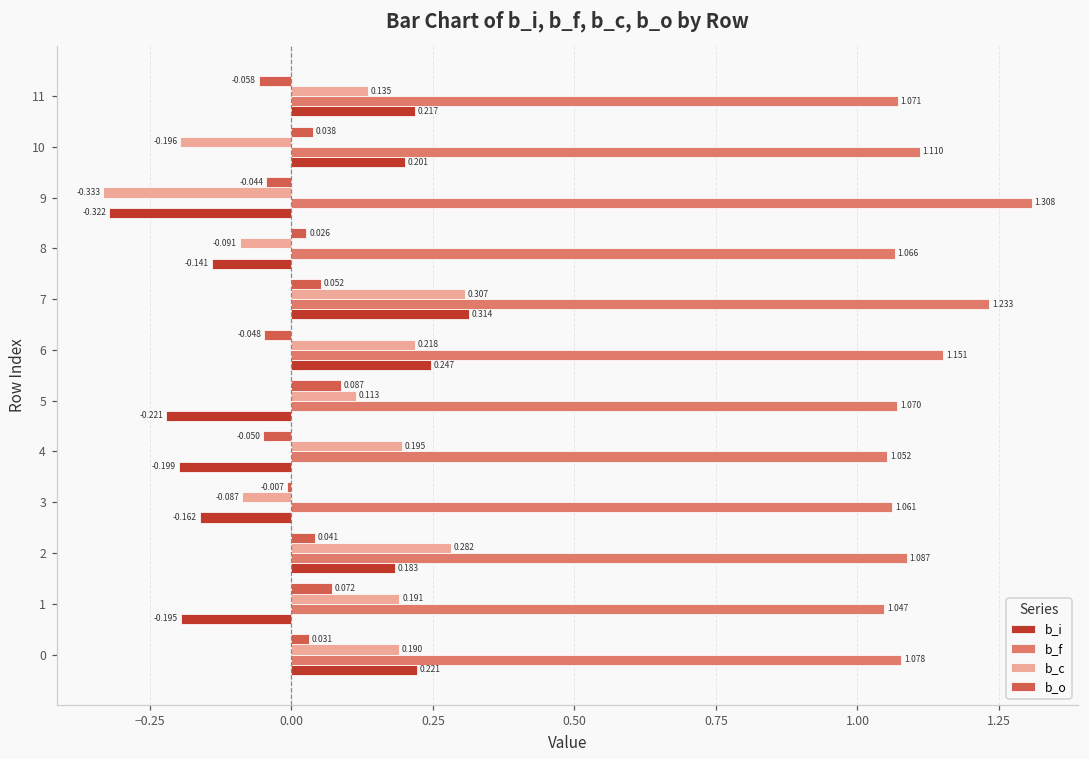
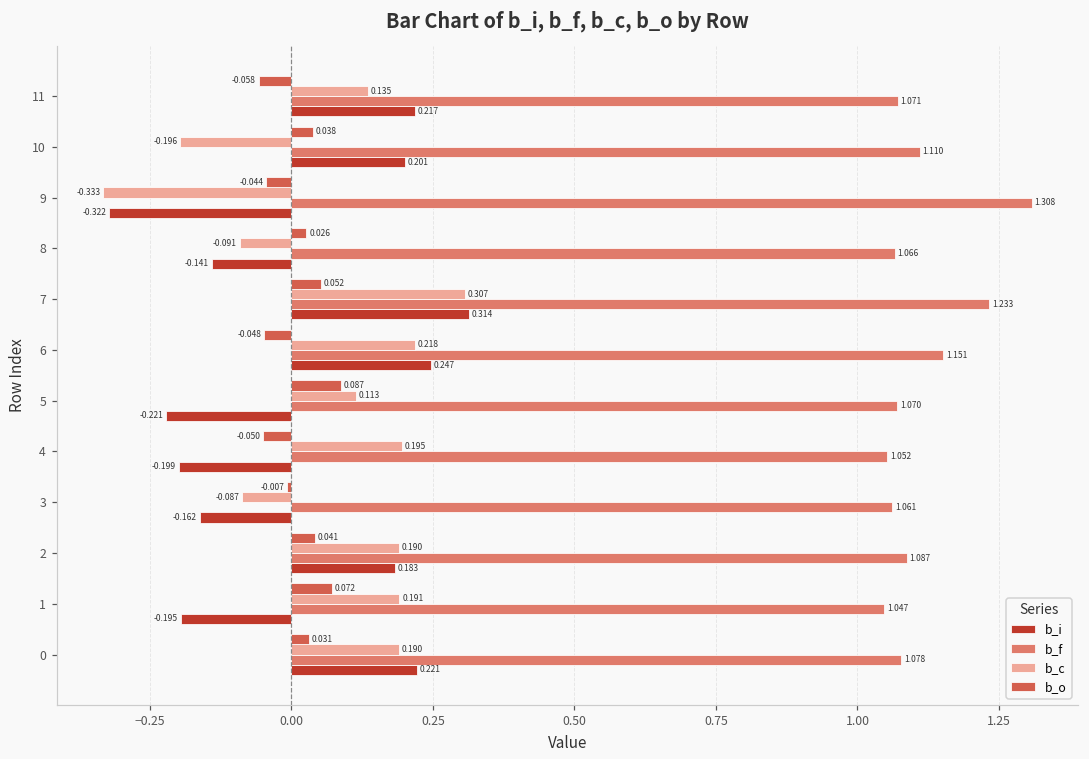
b_c, 2: 0.282 -> 0.190
